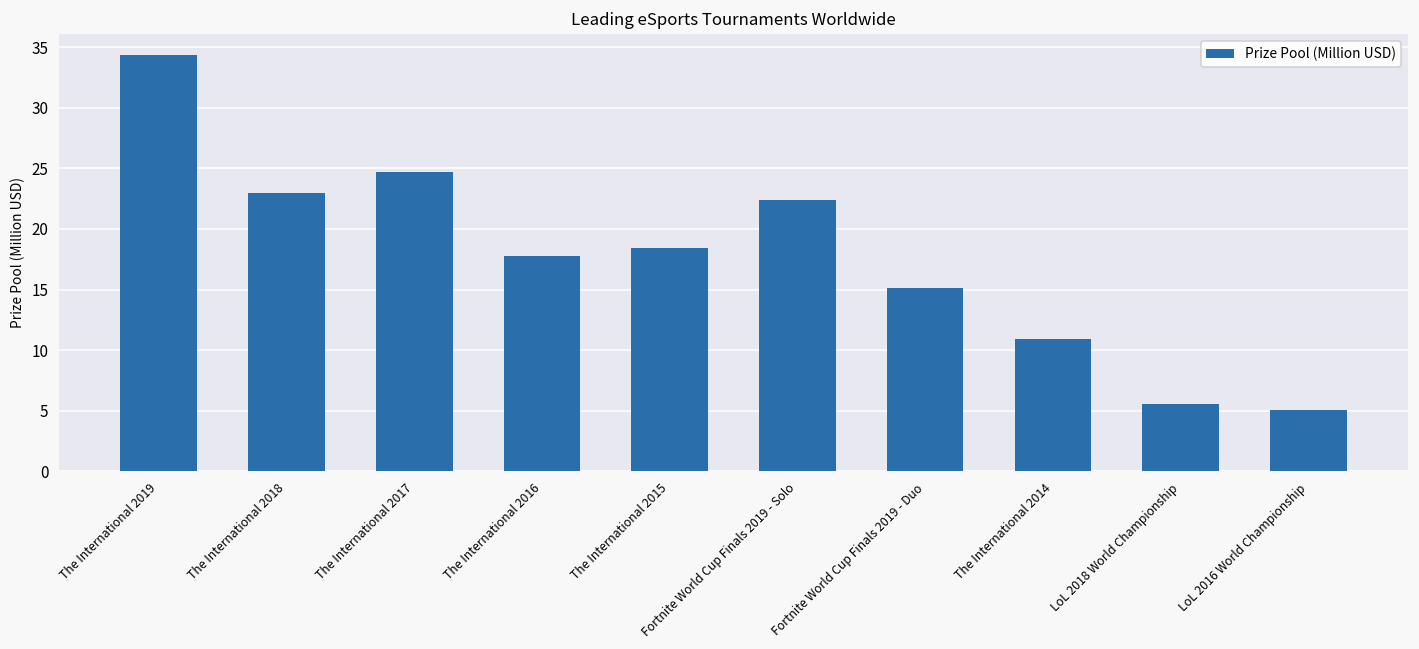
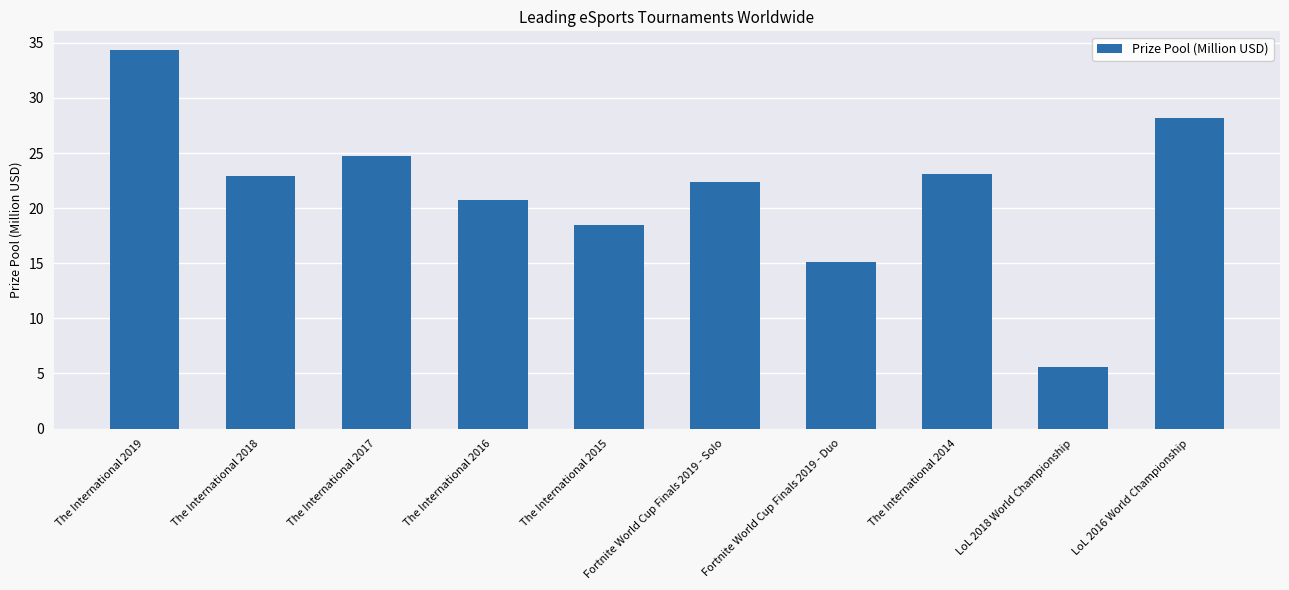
The International 2016: 17.7 -> 20.8
The International 2014: 10.9 -> 23.1
LoL 2016 World Championship: 5.1 -> 28.2
